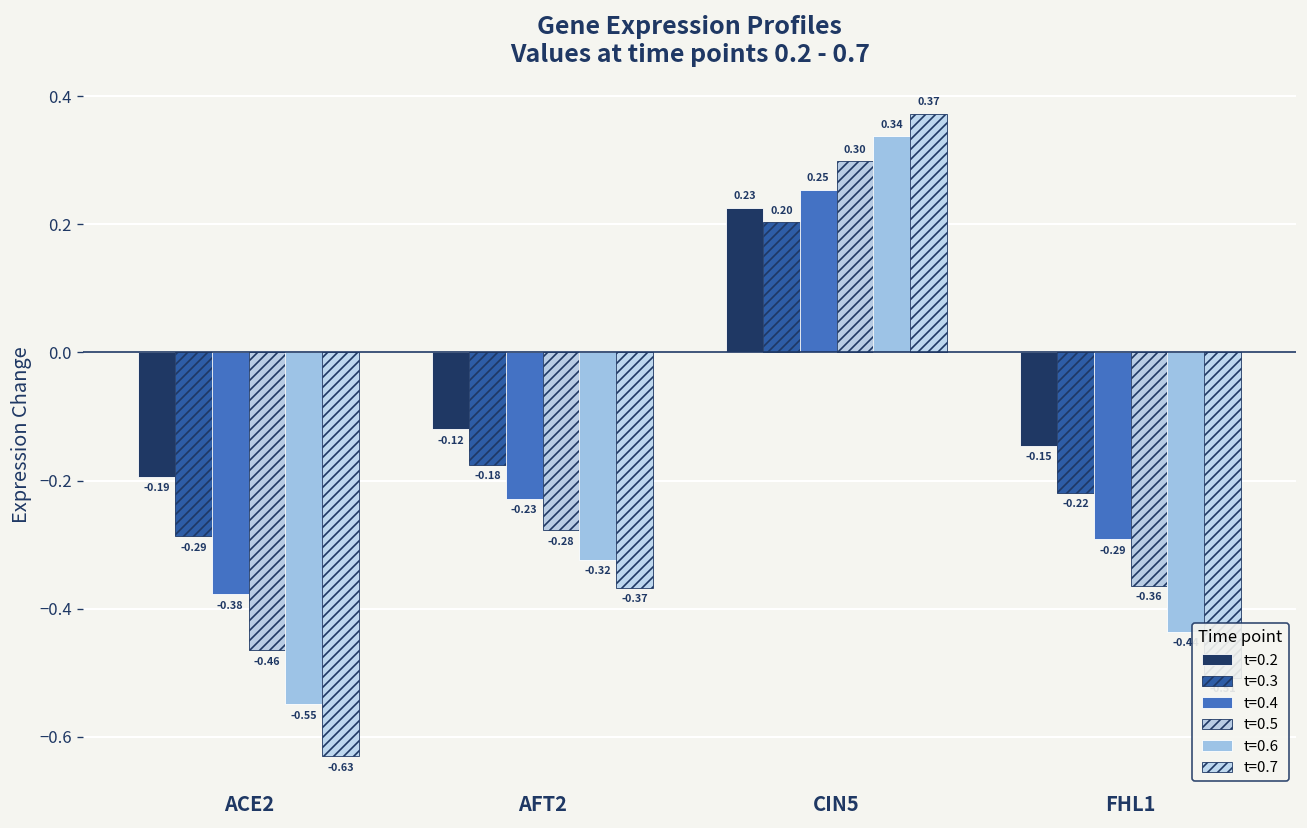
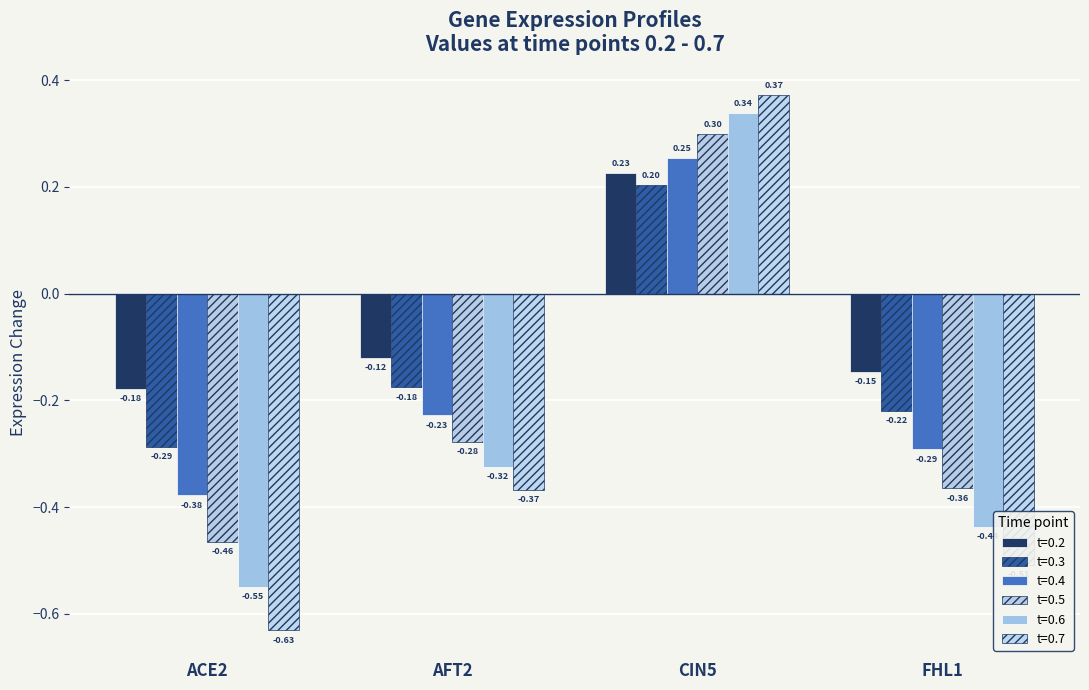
t=0.2, ACE2: -0.19 -> -0.18
